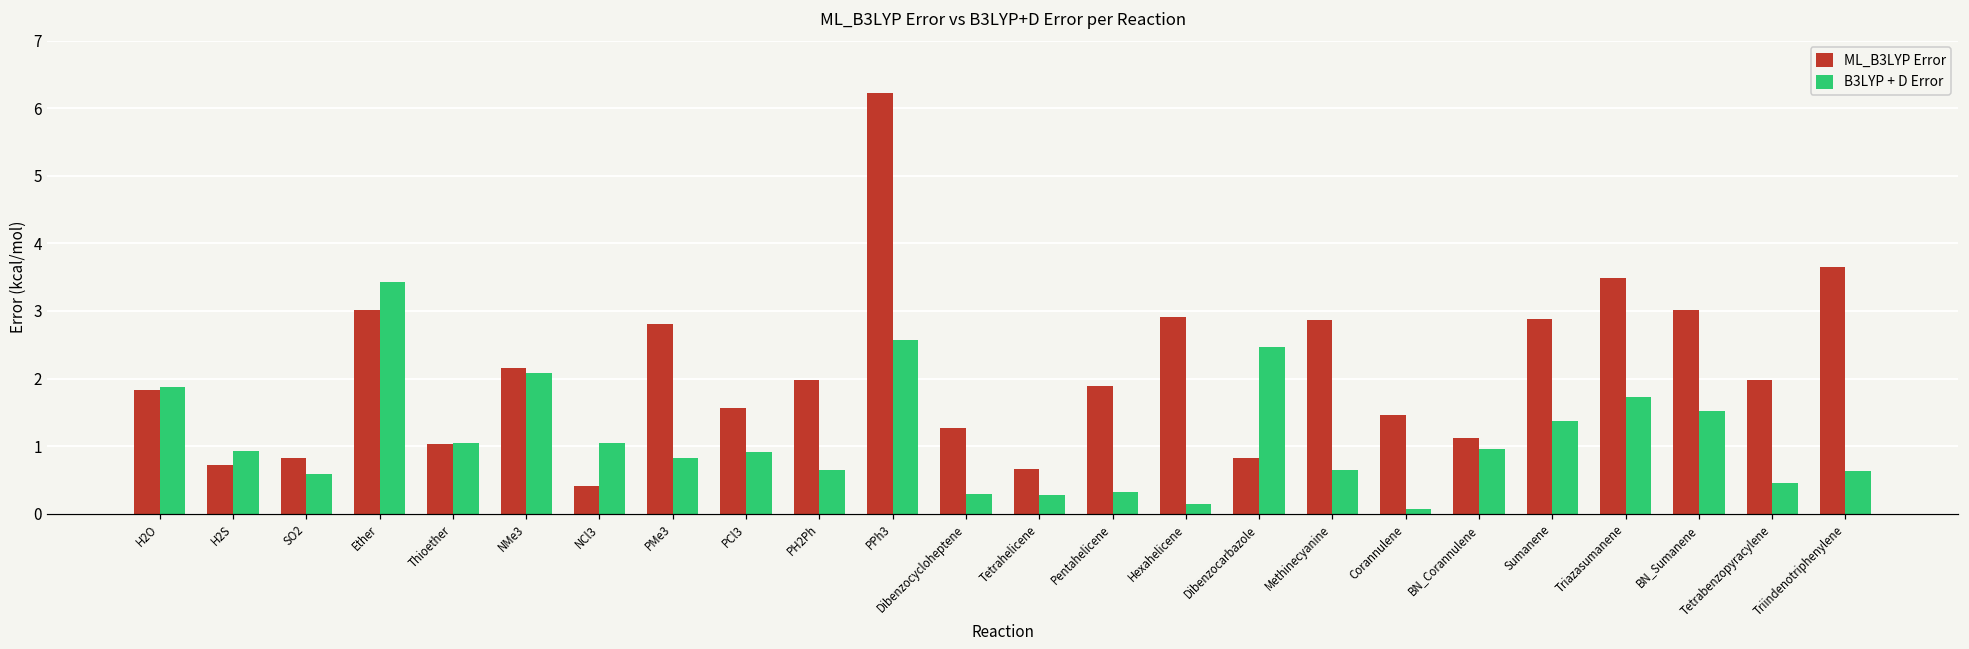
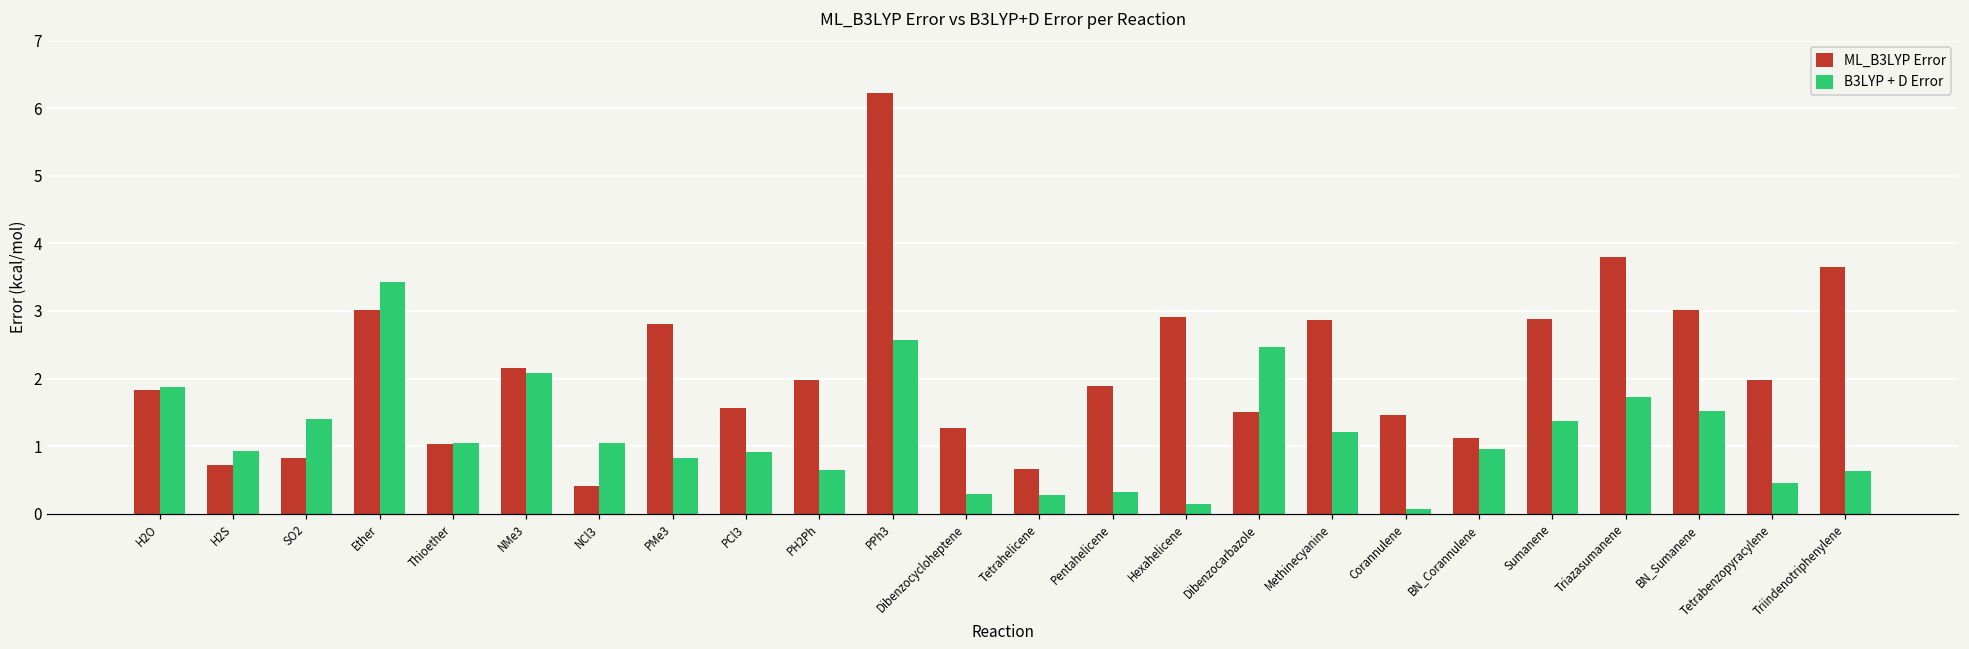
B3LYP + D Error, SO2: 0.6 -> 1.4
ML_B3LYP Error, Dibenzocarbazole: 0.8 -> 1.5
B3LYP + D Error, Methinecyanine: 0.7 -> 1.2
ML_B3LYP Error, Triazasumanene: 3.5 -> 3.8
